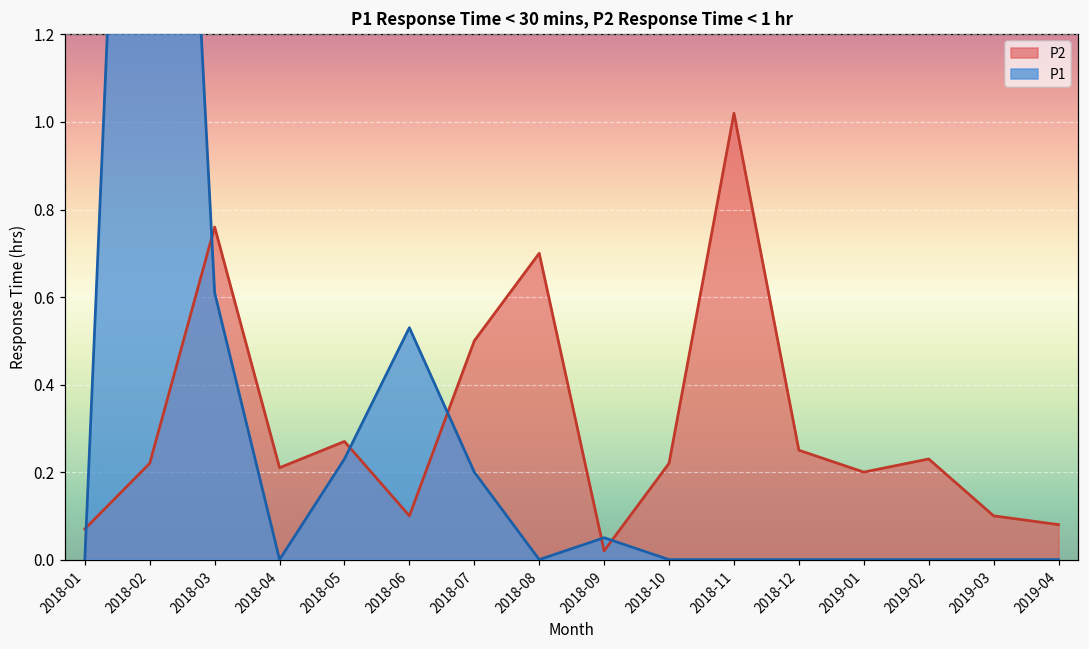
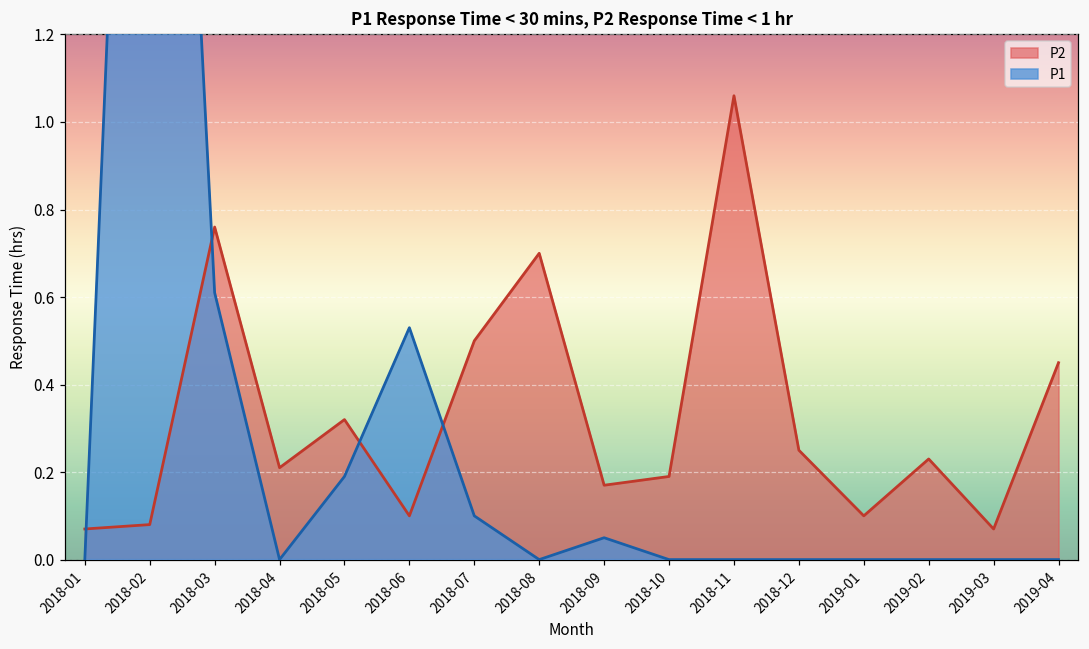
P2, 2018-02: 0.22 -> 0.08
P2, 2018-05: 0.27 -> 0.32
P1, 2018-05: 0.23 -> 0.19
P1, 2018-07: 0.2 -> 0.1
P2, 2018-09: 0.02 -> 0.17
P2, 2018-10: 0.22 -> 0.19
P2, 2018-11: 1.02 -> 1.06
P2, 2019-01: 0.2 -> 0.1
P2, 2019-03: 0.10 -> 0.07
P2, 2019-04: 0.08 -> 0.45
